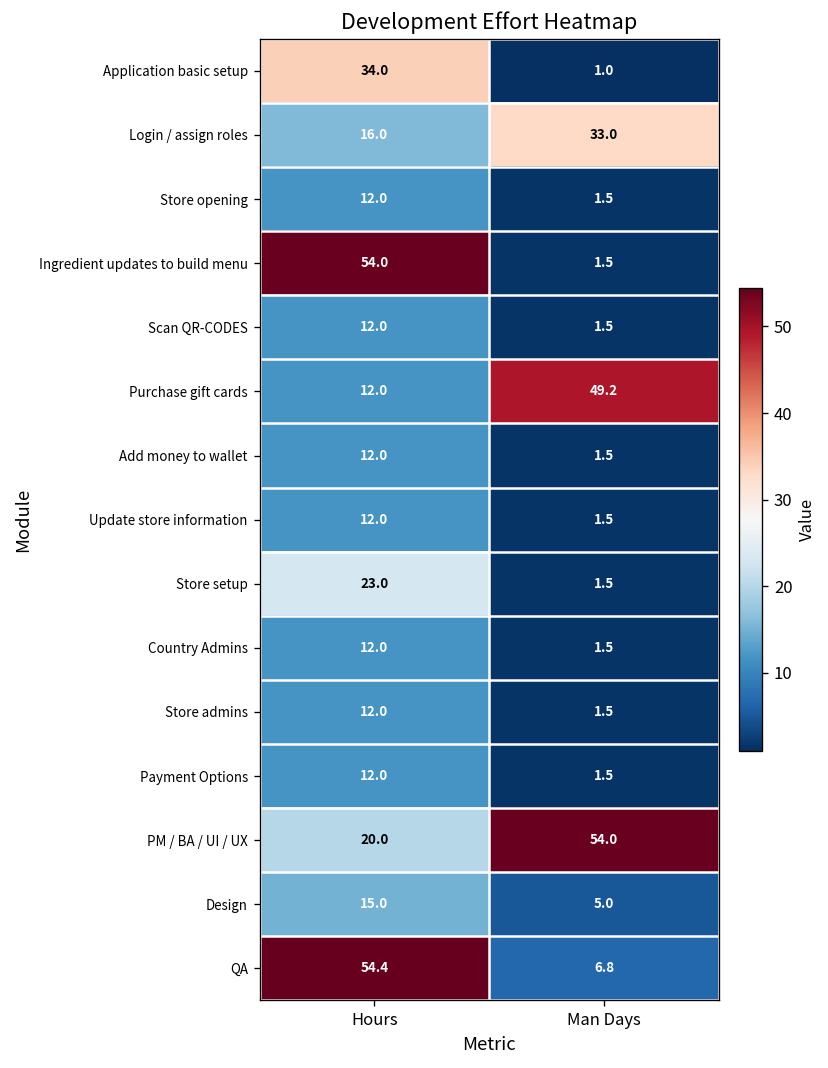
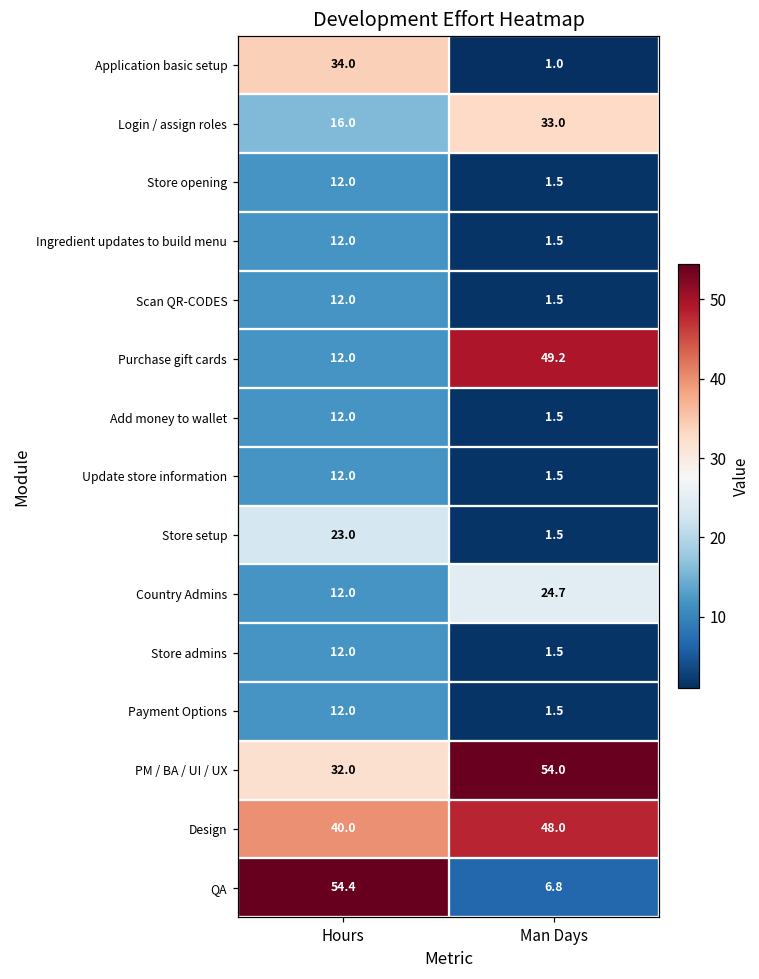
Ingredient updates to build menu, Hours: 54.0 -> 12.0
Country Admins, Man Days: 1.5 -> 24.7
PM / BA / UI / UX, Hours: 20.0 -> 32.0
Design, Hours: 15.0 -> 40.0
Design, Man Days: 5.0 -> 48.0
